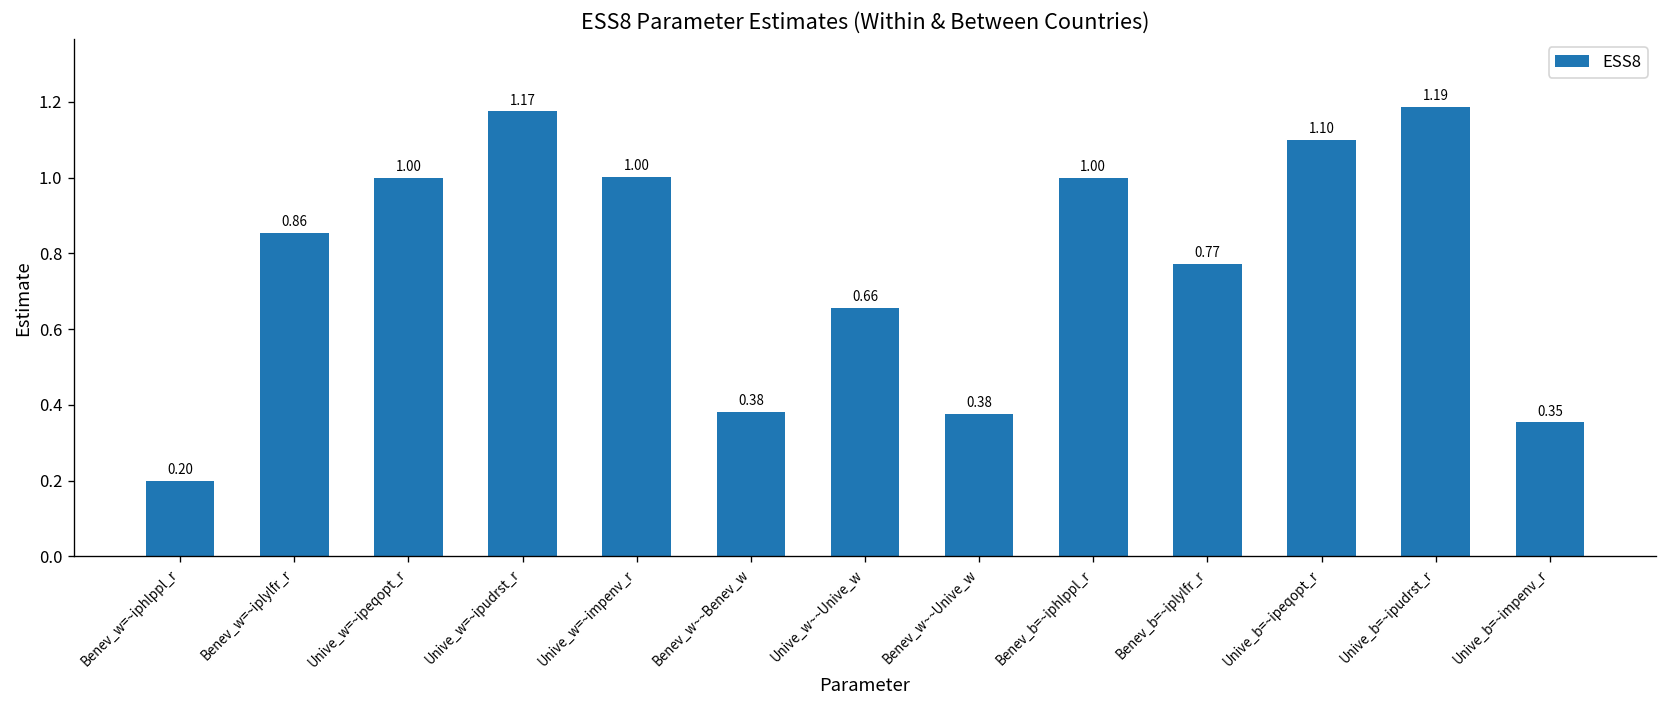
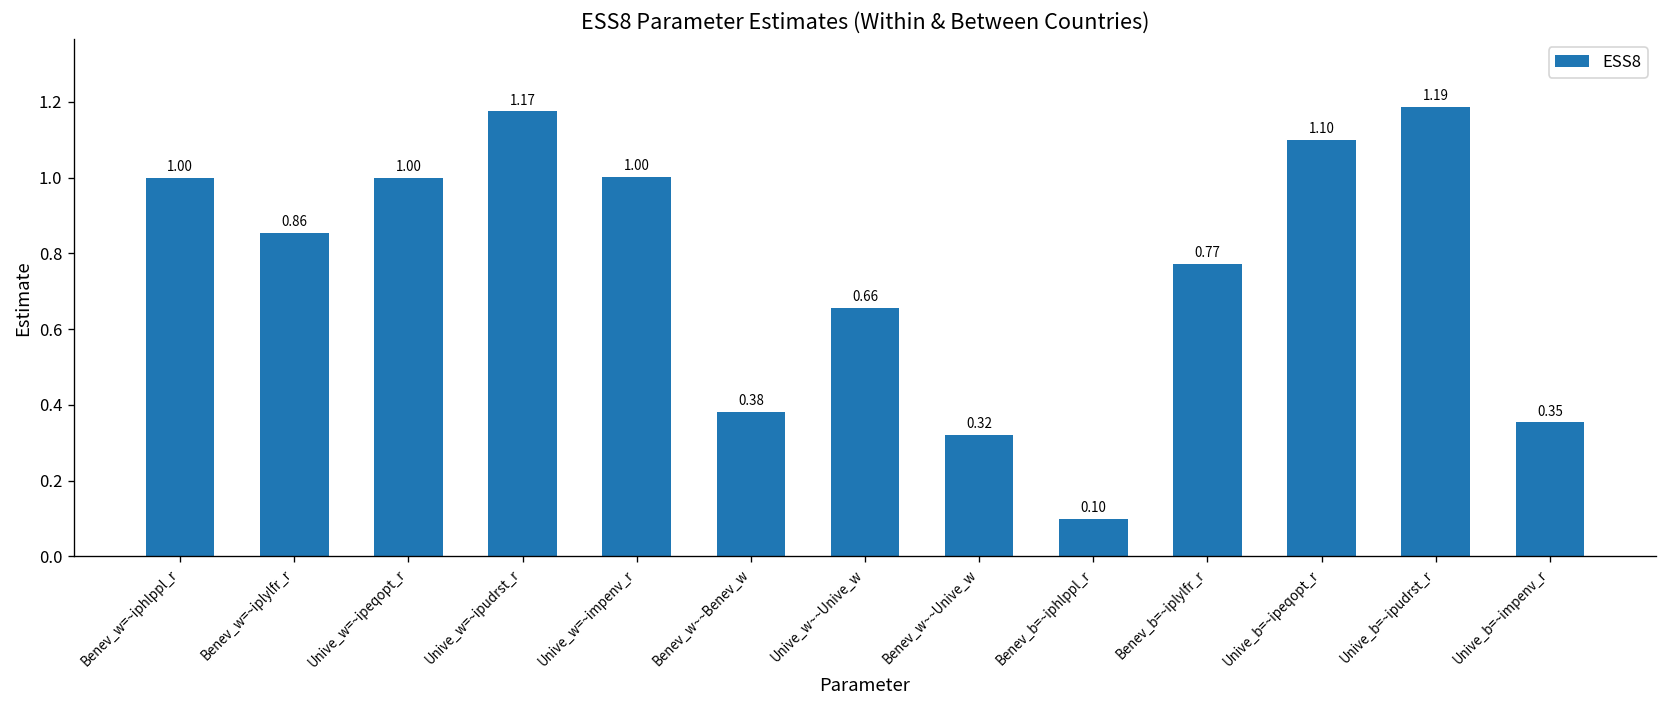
Benev_w=~iphlppl_r: 0.20 -> 1.00
Benev_w~~Unive_w: 0.38 -> 0.32
Benev_b=~iphlppl_r: 1.00 -> 0.10
